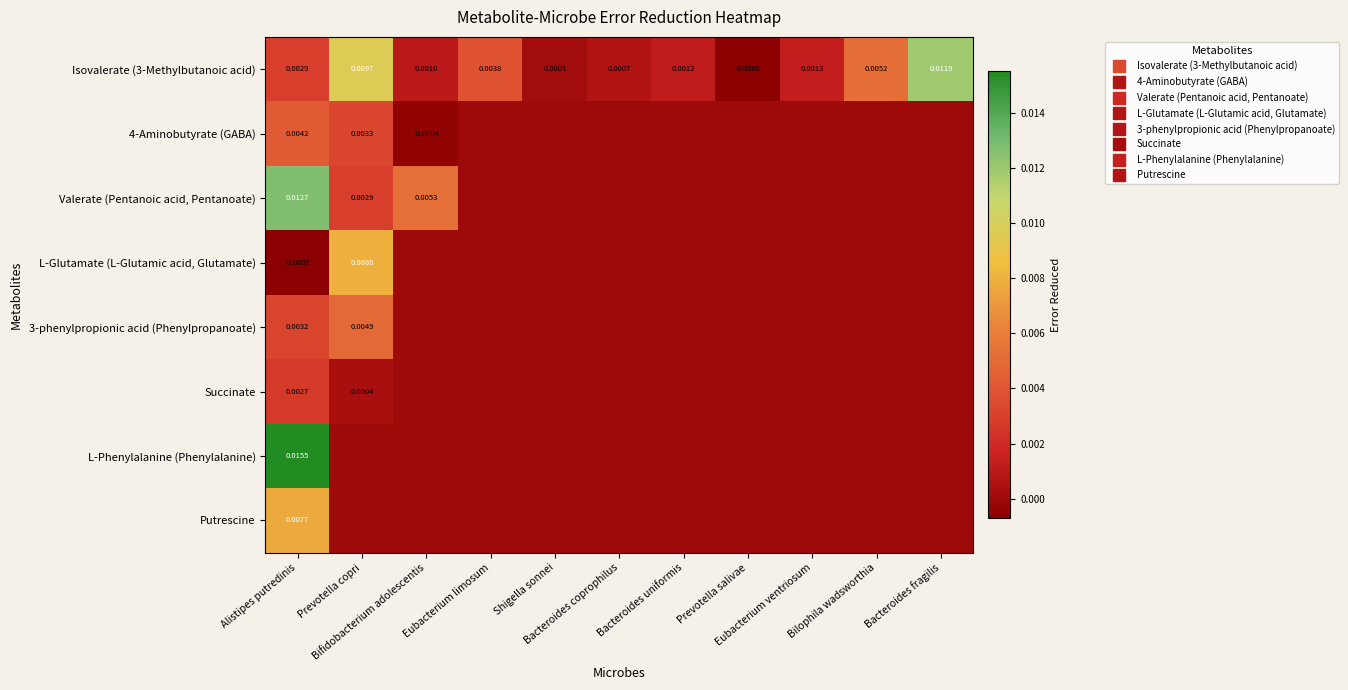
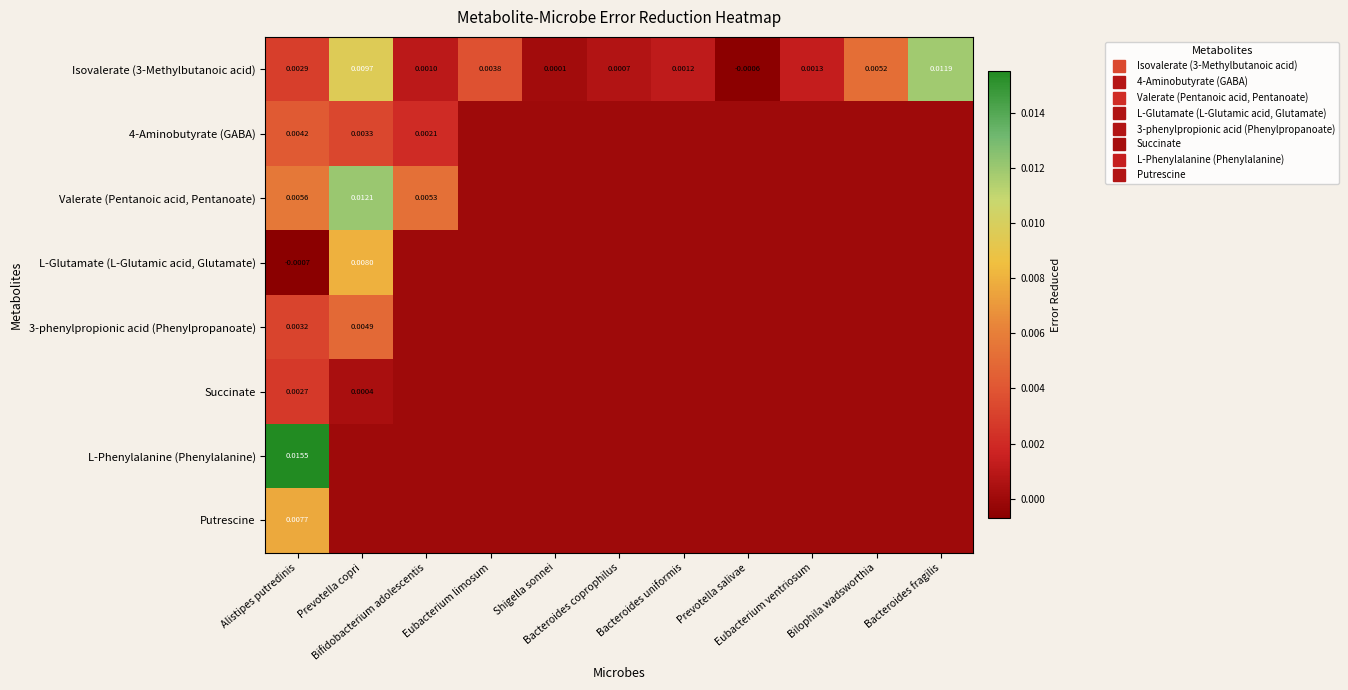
4-Aminobutyrate (GABA), Bifidobacterium adolescentis: -0.0004 -> 0.0021
Valerate (Pentanoic acid, Pentanoate), Alistipes putredinis: 0.0127 -> 0.0056
Valerate (Pentanoic acid, Pentanoate), Prevotella copri: 0.0029 -> 0.0121
